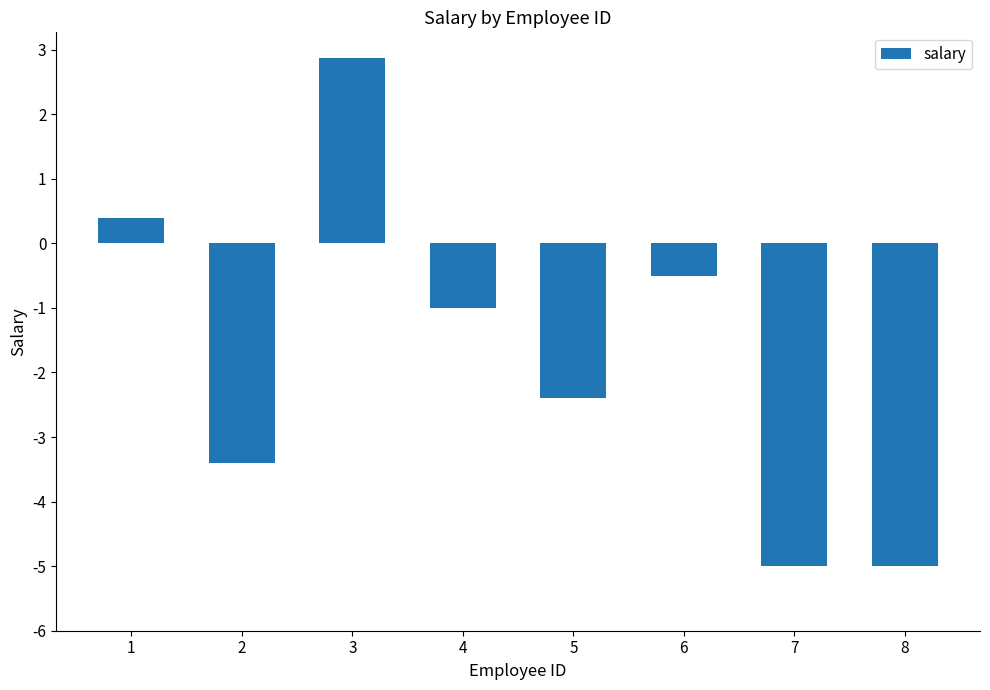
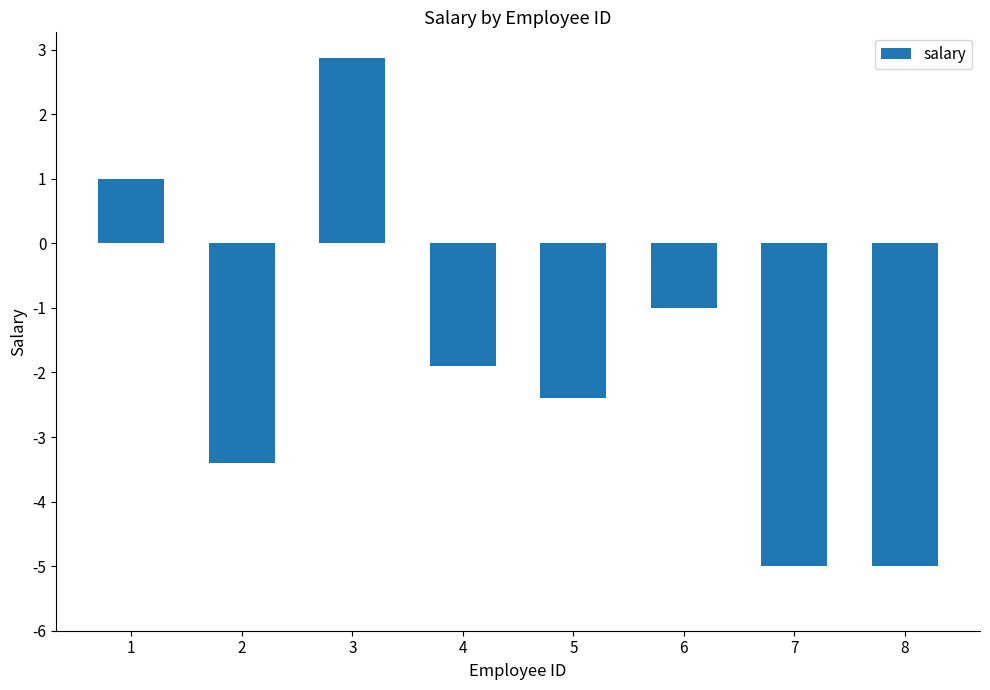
1: 0.4 -> 1.0
4: -1.0 -> -1.9
6: -0.5 -> -1.0
